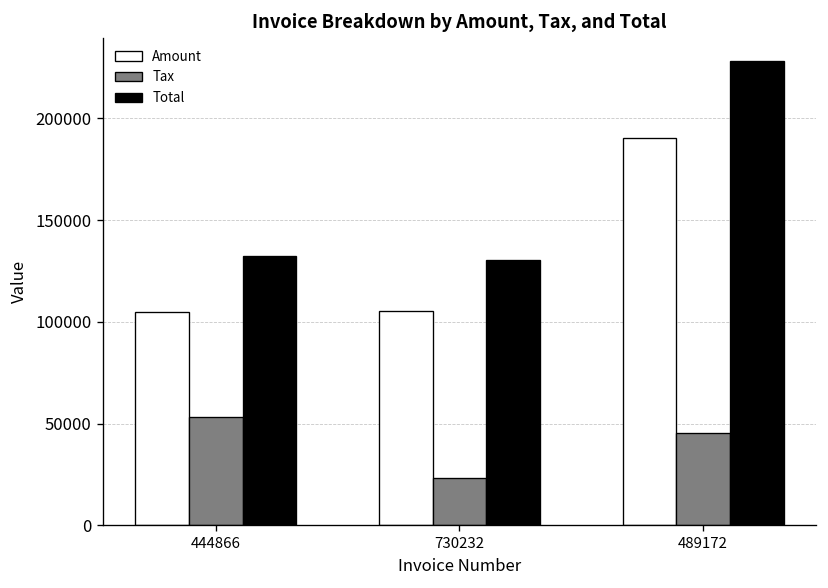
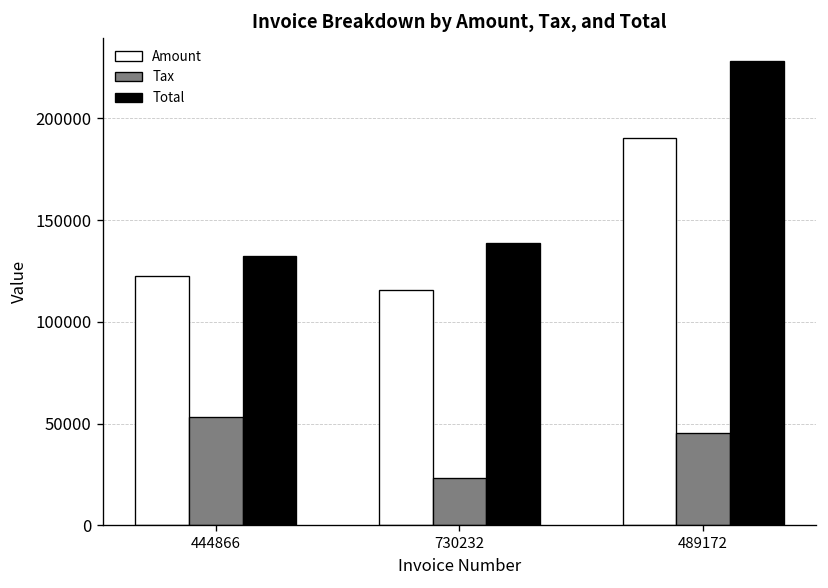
Amount, 444866: 105000 -> 123000
Amount, 730232: 105000 -> 116000
Total, 730232: 131000 -> 139000
